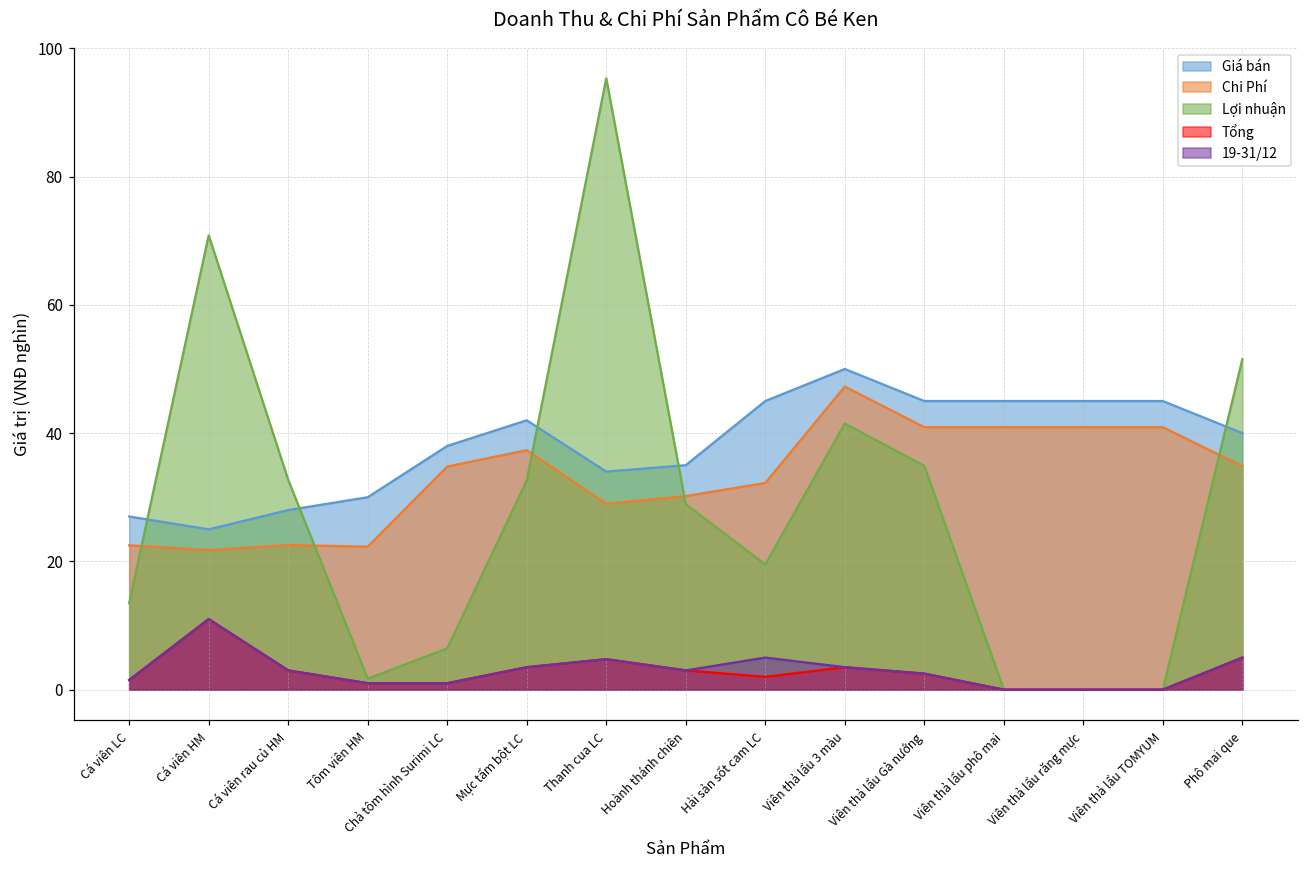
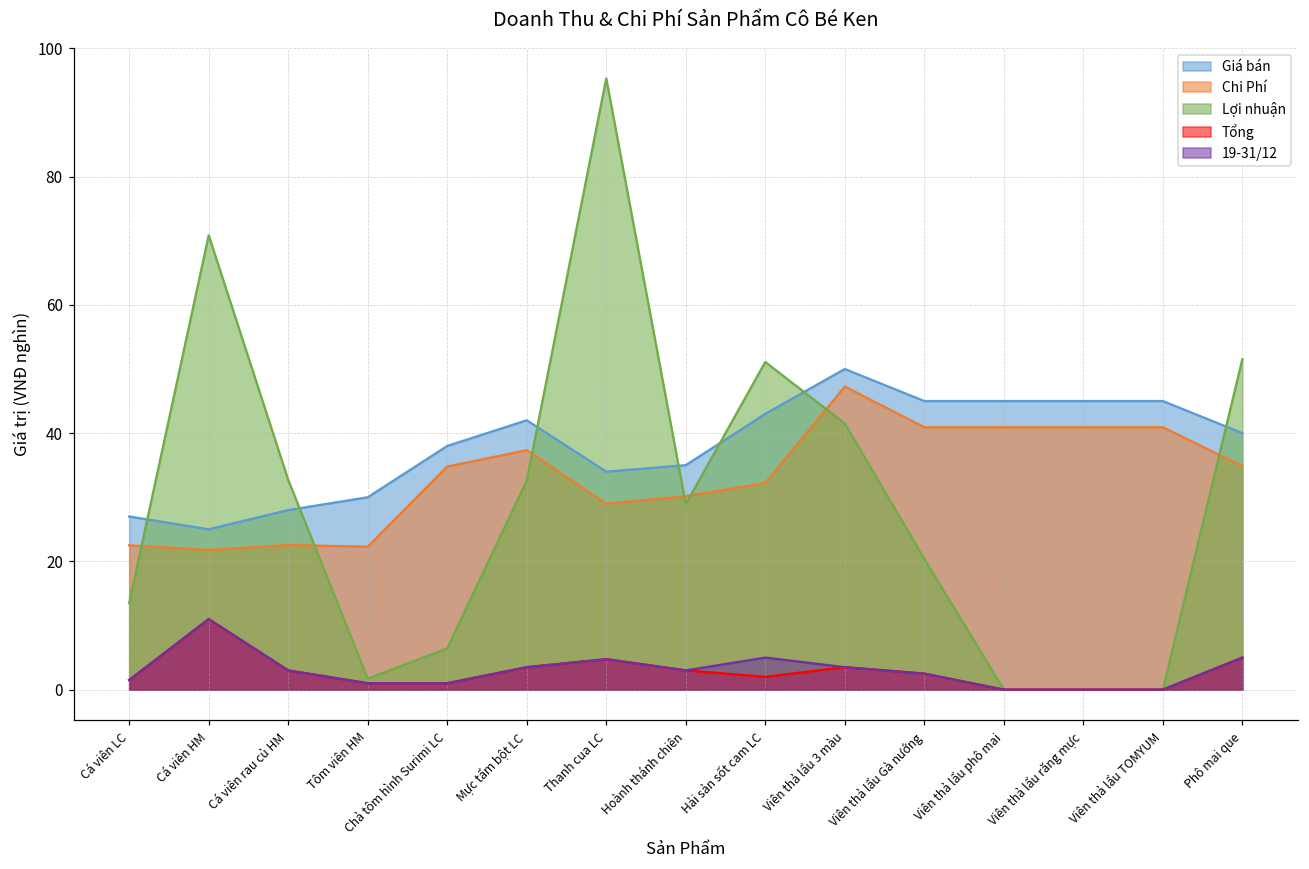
Giá bán, Hải sản sốt cam LC: 45 -> 43
Lợi nhuận, Hải sản sốt cam LC: 20 -> 51
Lợi nhuận, Viên thả lẩu Gà nướng: 35 -> 20
